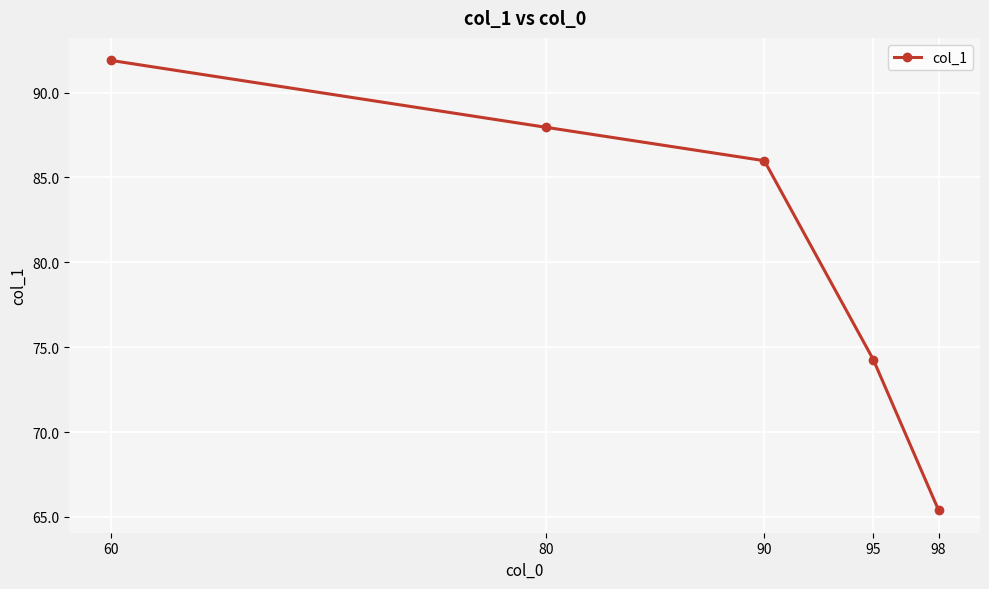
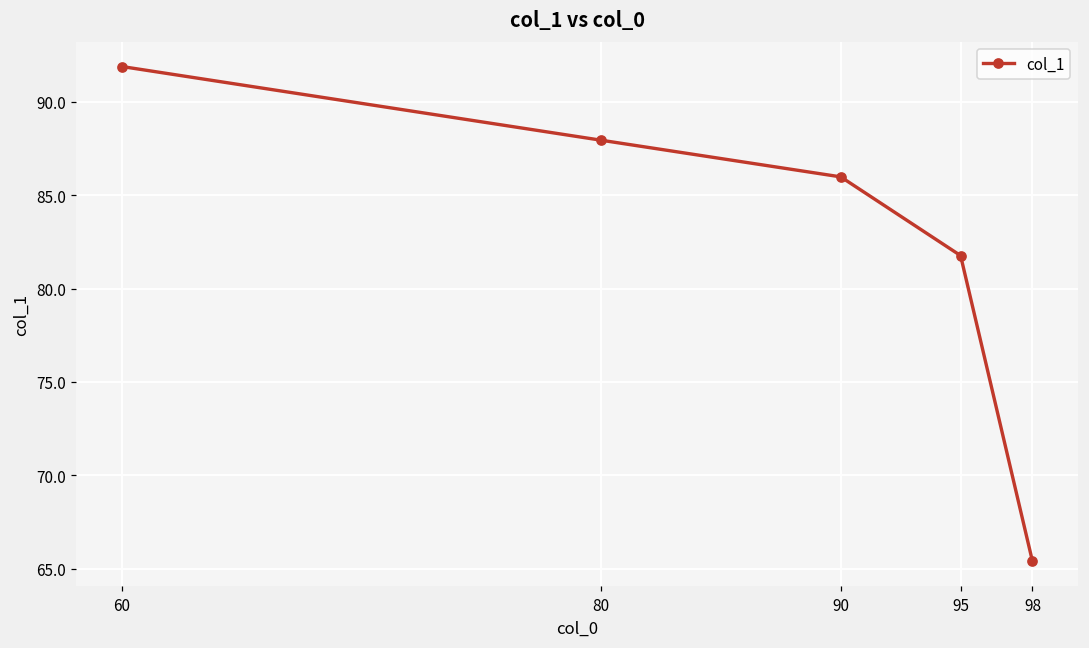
95: 74.3 -> 81.8
